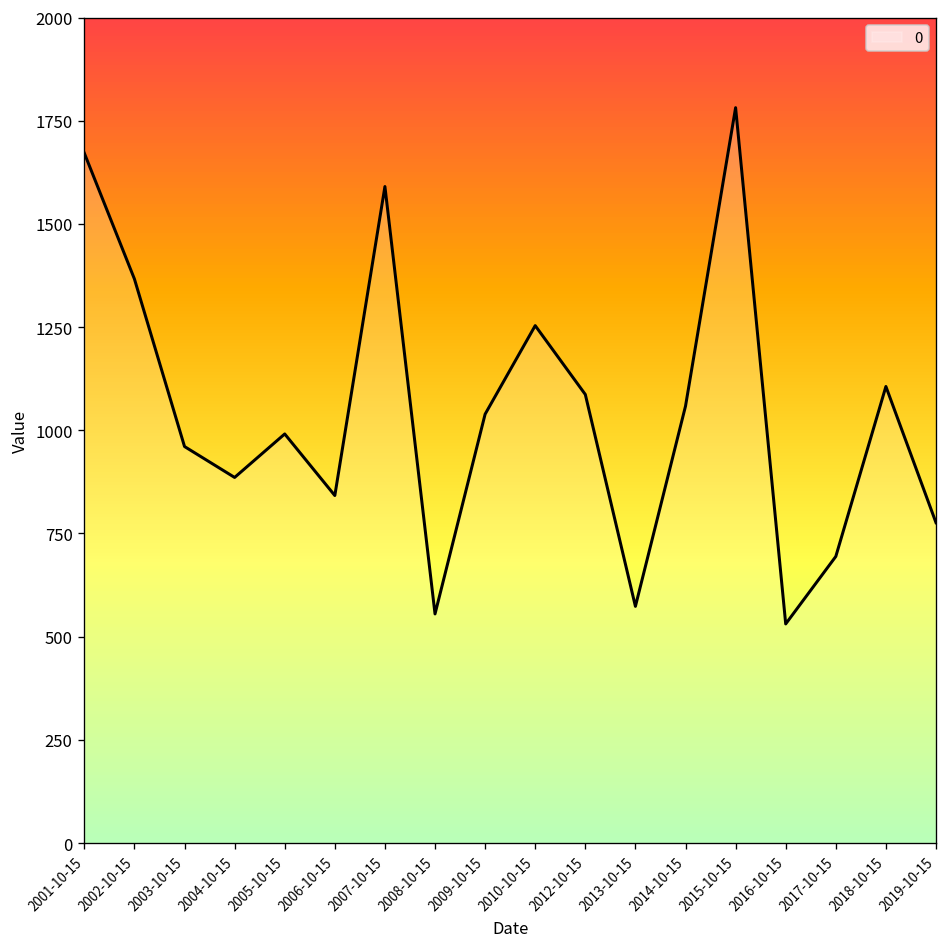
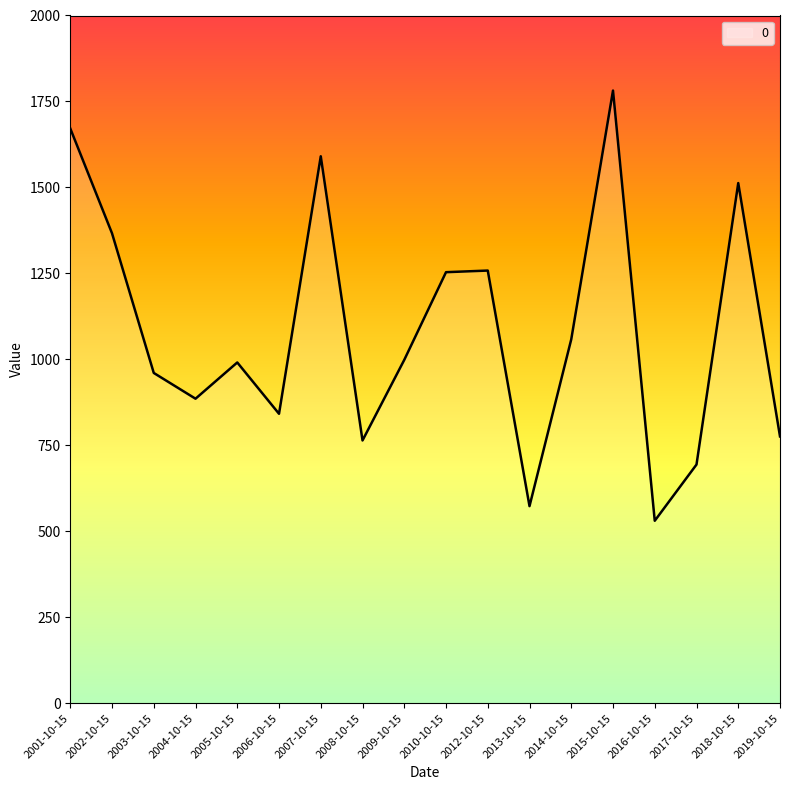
2008-10-15: 560 -> 760
2009-10-15: 1040 -> 1000
2012-10-15: 1090 -> 1260
2018-10-15: 1110 -> 1510
